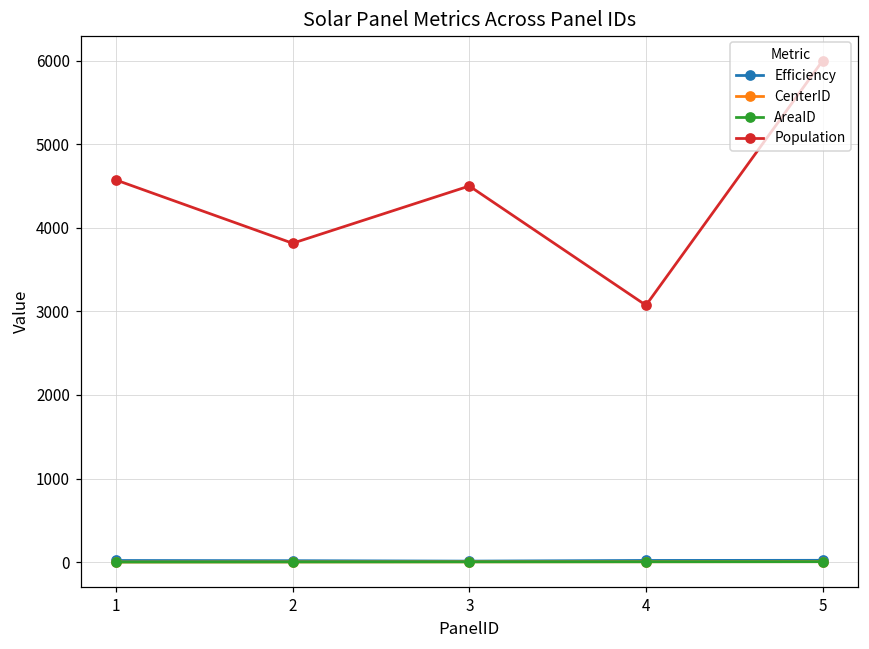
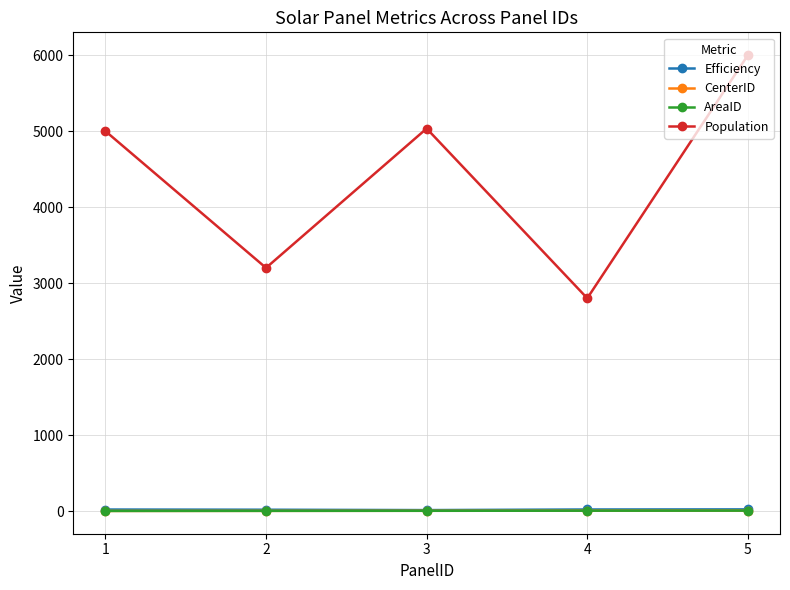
Population, 1: 4600 -> 5000
Population, 2: 3800 -> 3200
Population, 3: 4500 -> 5000
Population, 4: 3100 -> 2800
